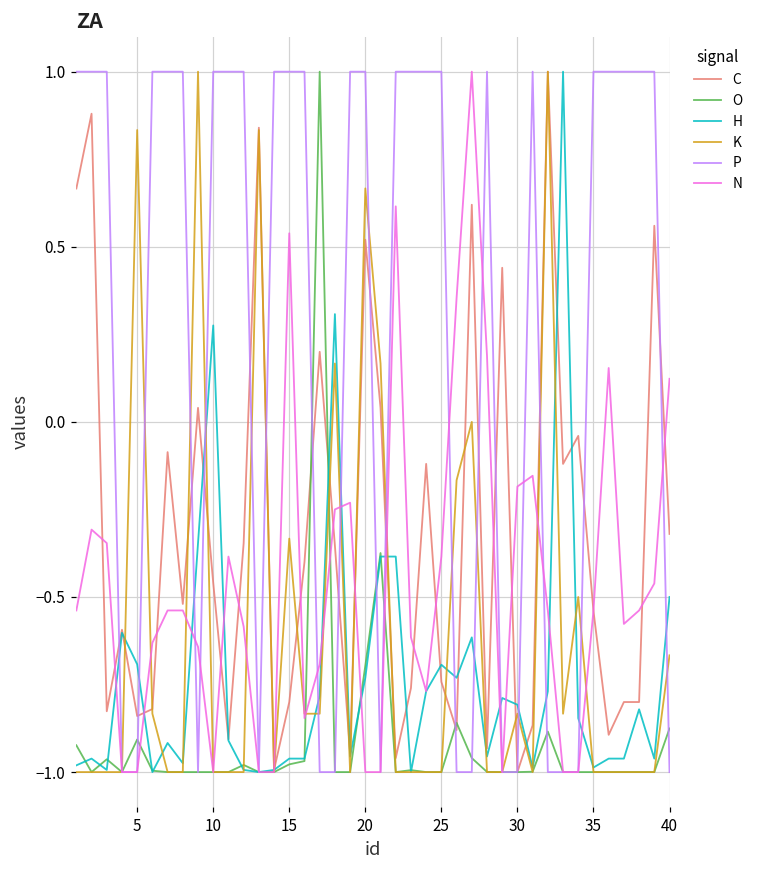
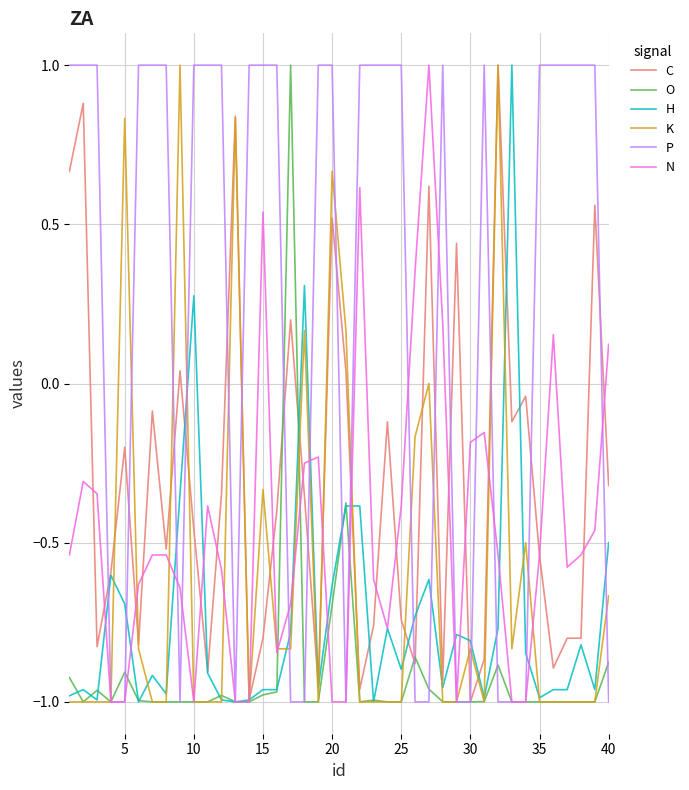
C, 5: -0.84 -> -0.20
H, 20: -0.73 -> -0.63
H, 25: -0.69 -> -0.90
